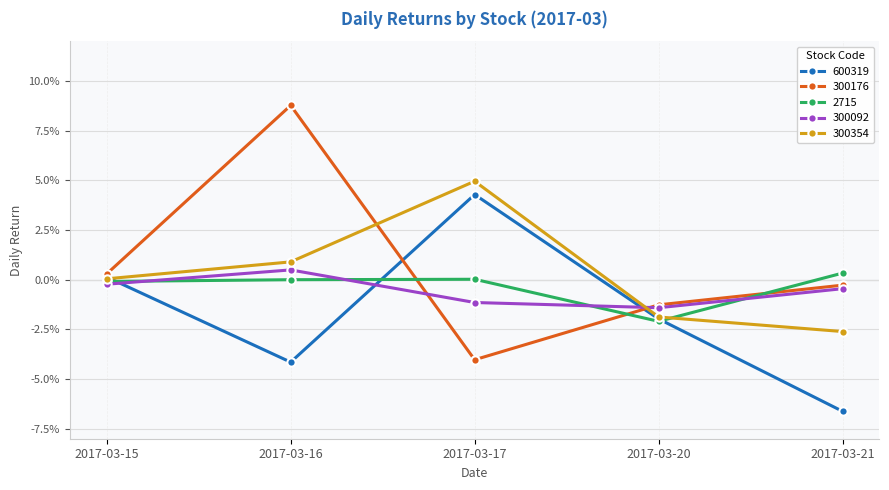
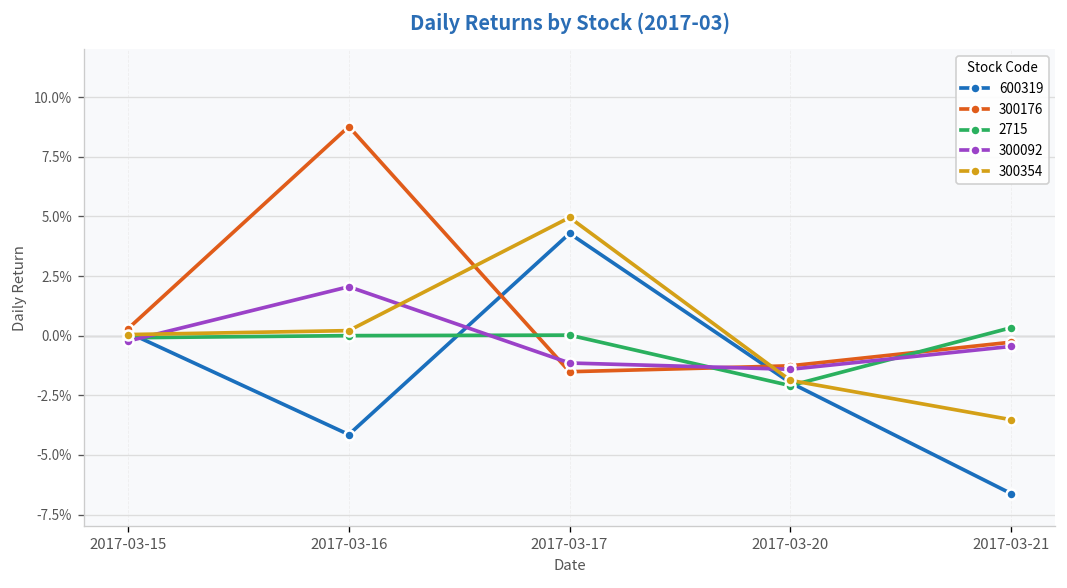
300092, 2017-03-16: 0.5% -> 2.1%
300354, 2017-03-16: 0.9% -> 0.2%
300176, 2017-03-17: -4.0% -> -1.5%
300354, 2017-03-21: -2.6% -> -3.5%
